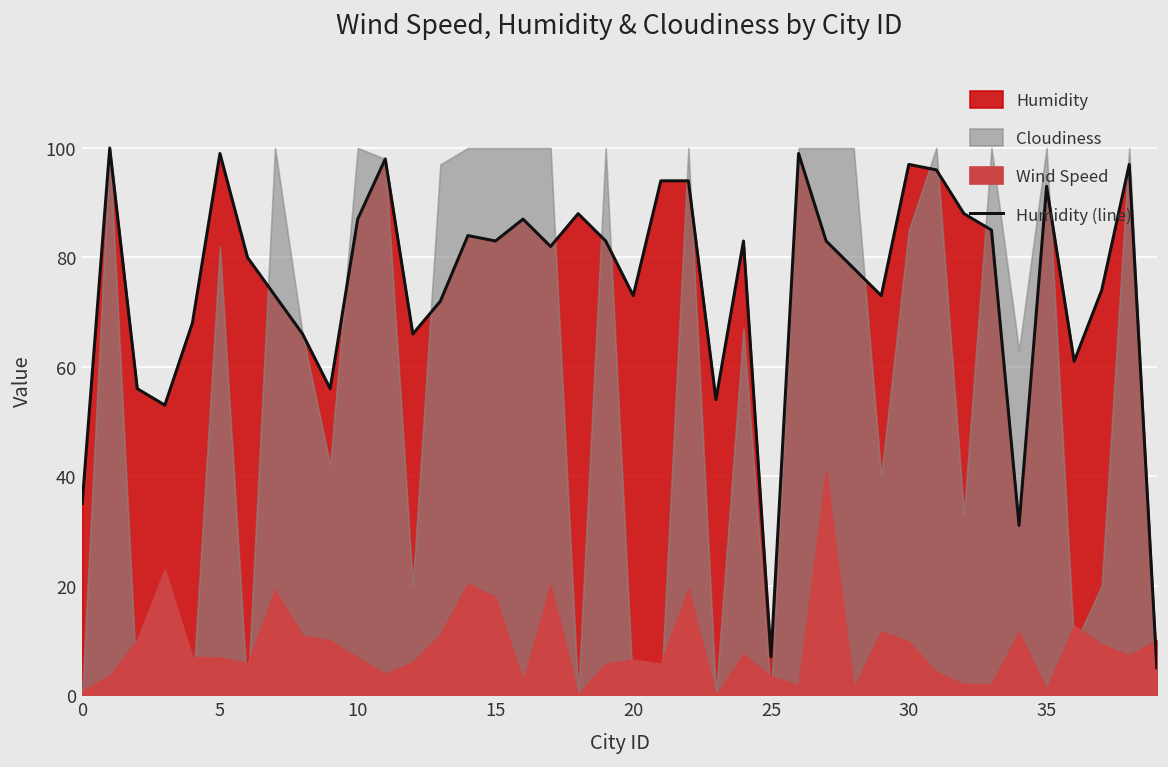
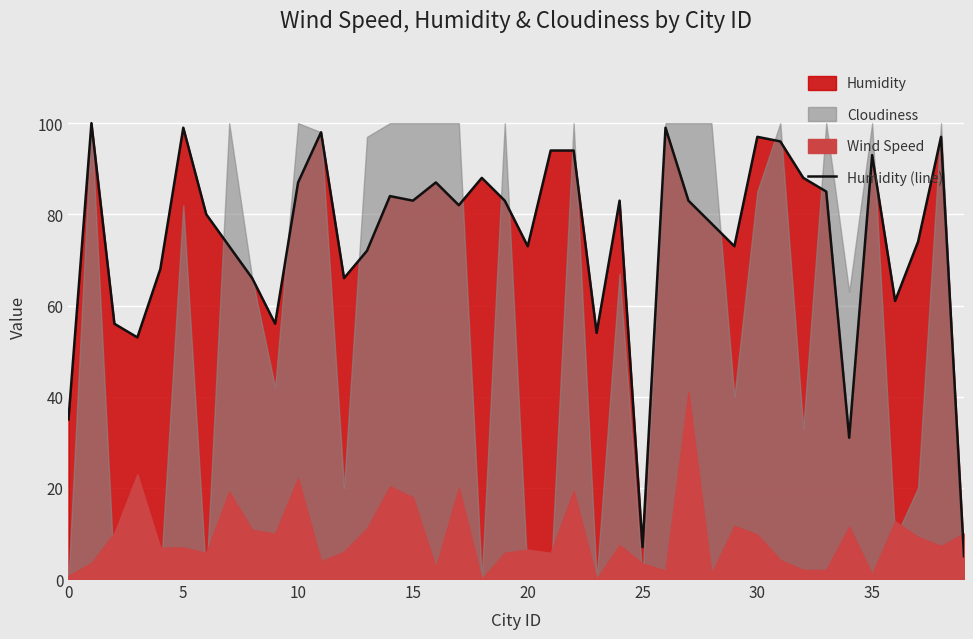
Wind Speed, 10: 7 -> 22
